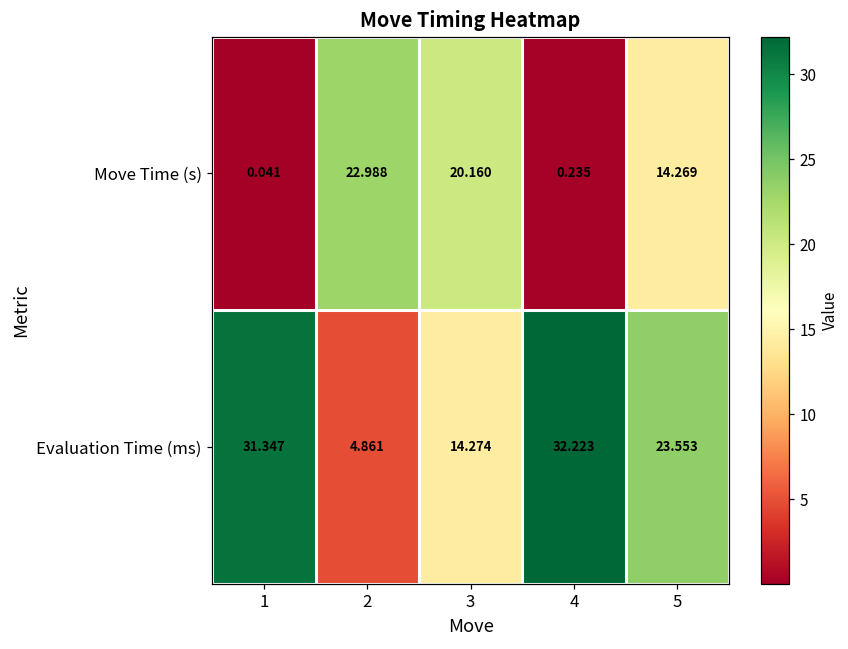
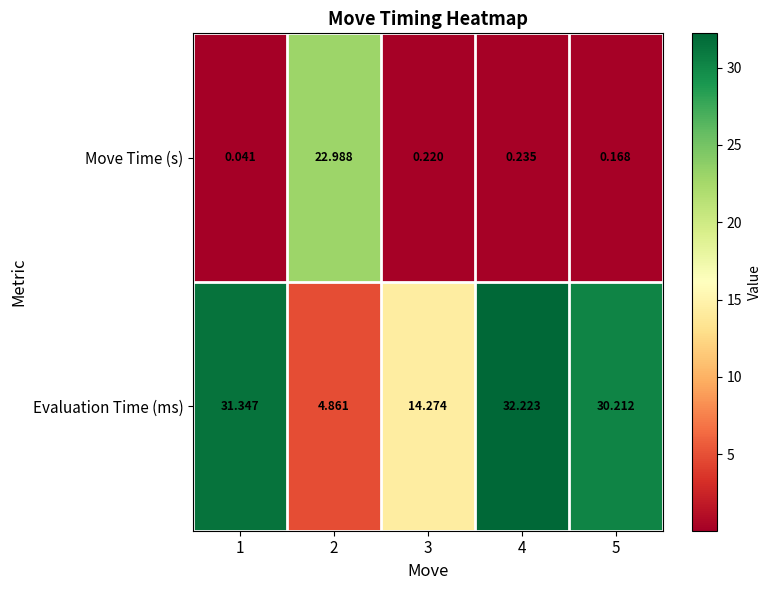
Move Time (s), 3: 20.160 -> 0.220
Move Time (s), 5: 14.269 -> 0.168
Evaluation Time (ms), 5: 23.553 -> 30.212
